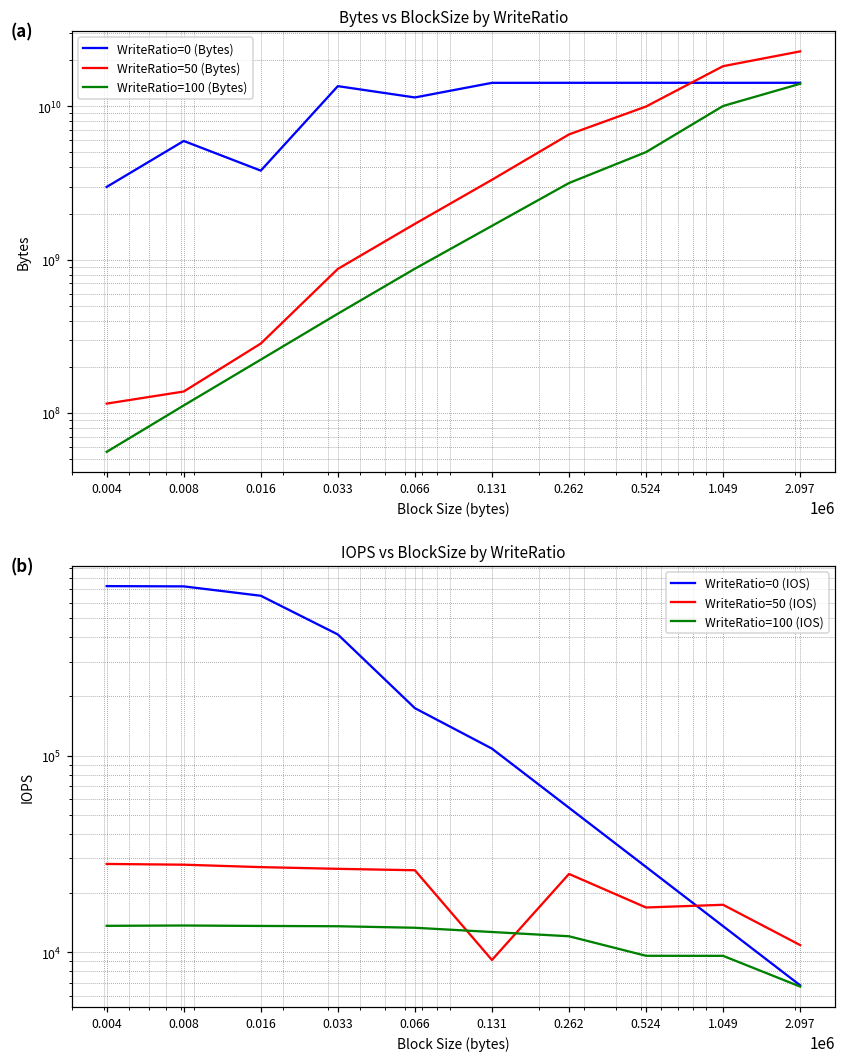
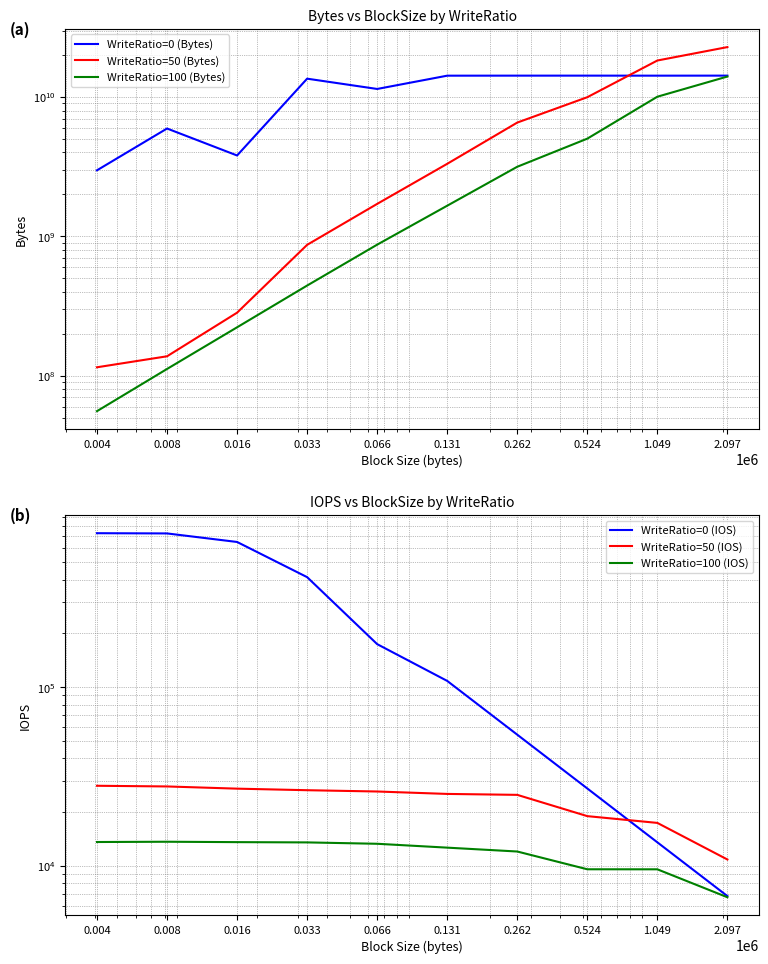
IOPS vs BlockSize by WriteRatio, WriteRatio=50 (IOS), 0.131: 9000 -> 25000
IOPS vs BlockSize by WriteRatio, WriteRatio=50 (IOS), 0.524: 17000 -> 19000
